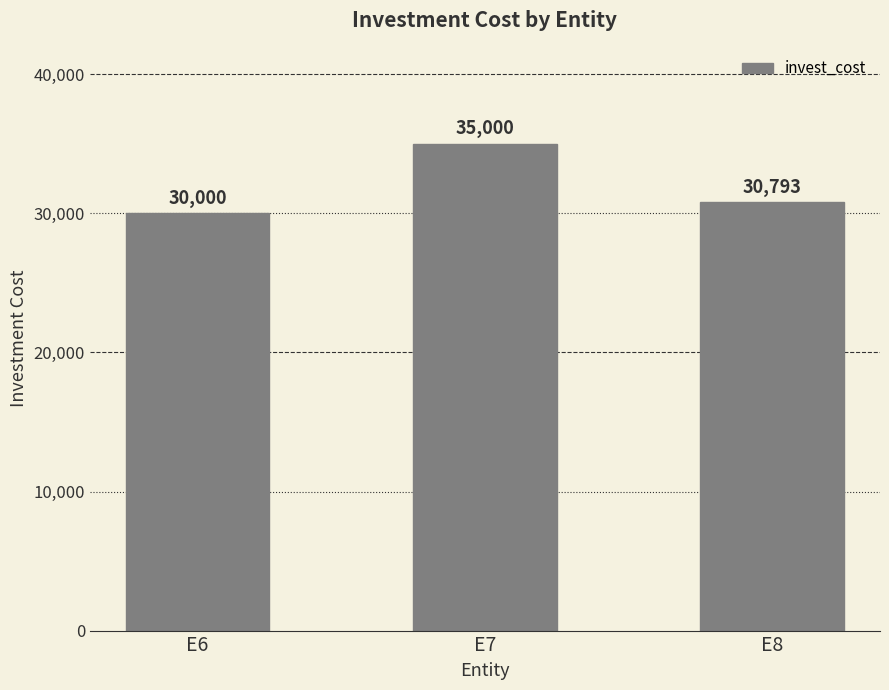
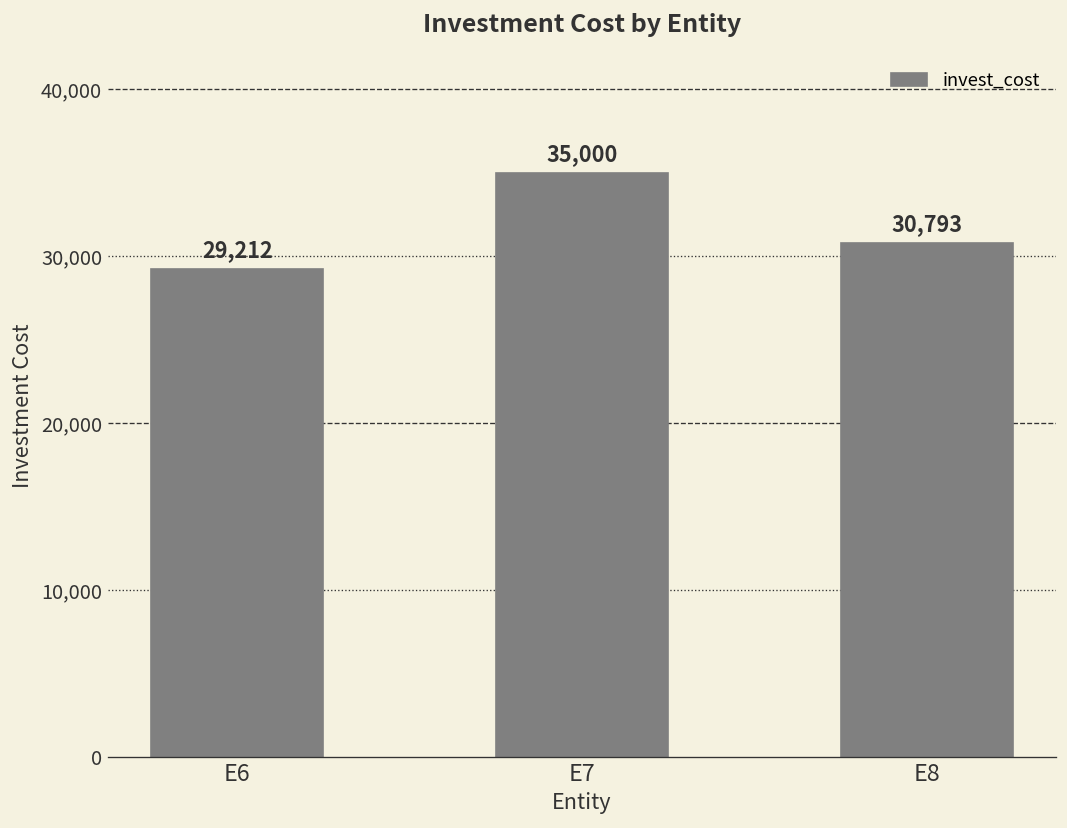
E6: 30,000 -> 29,212
